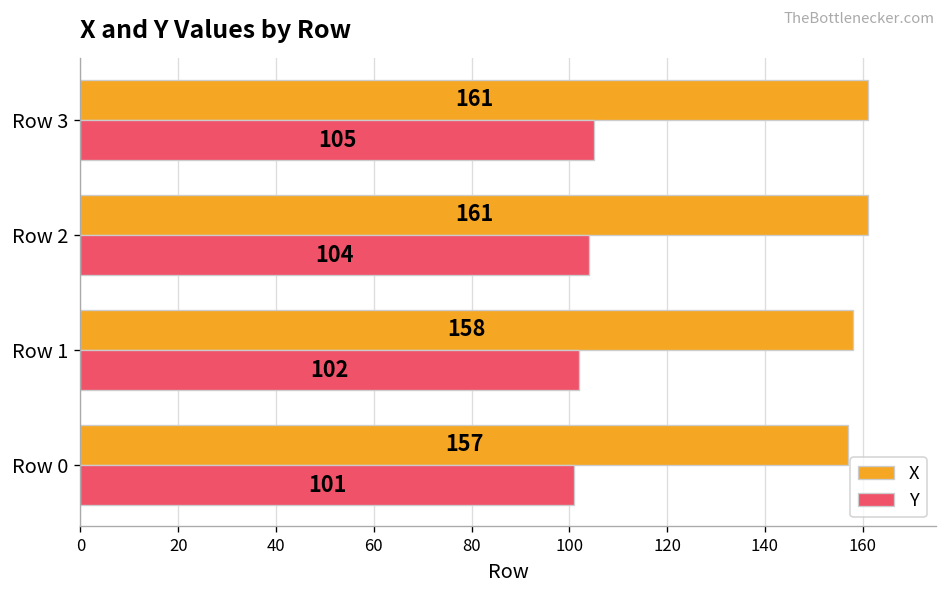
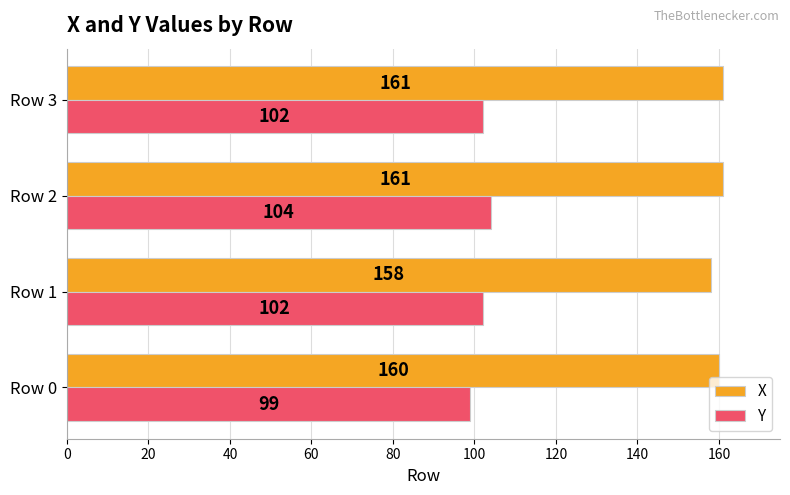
Y, Row 3: 105 -> 102
X, Row 0: 157 -> 160
Y, Row 0: 101 -> 99
